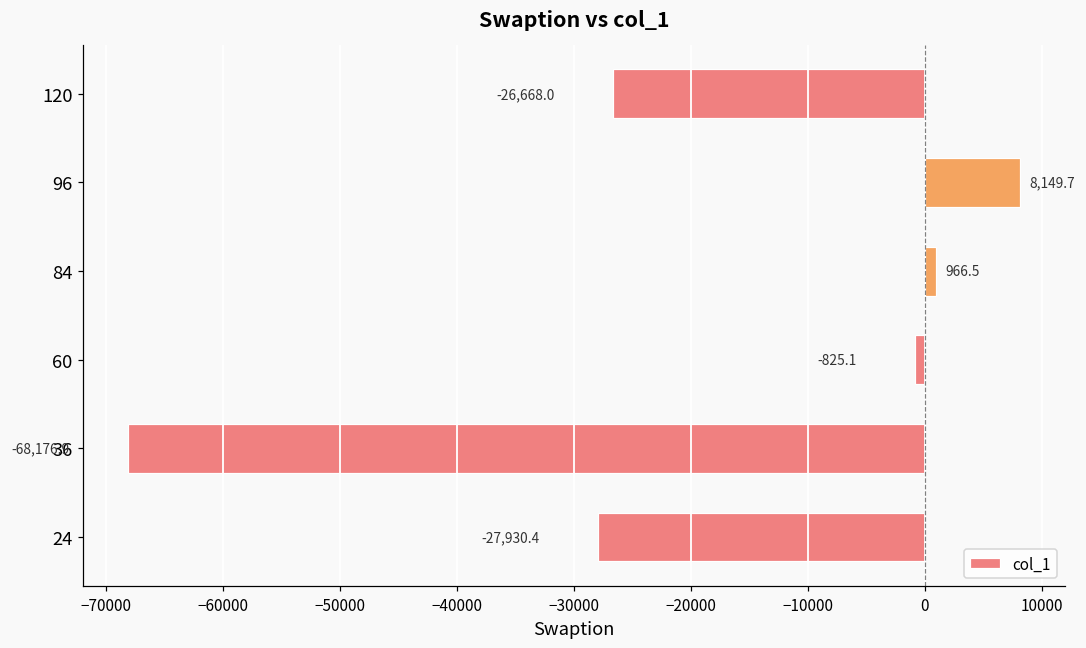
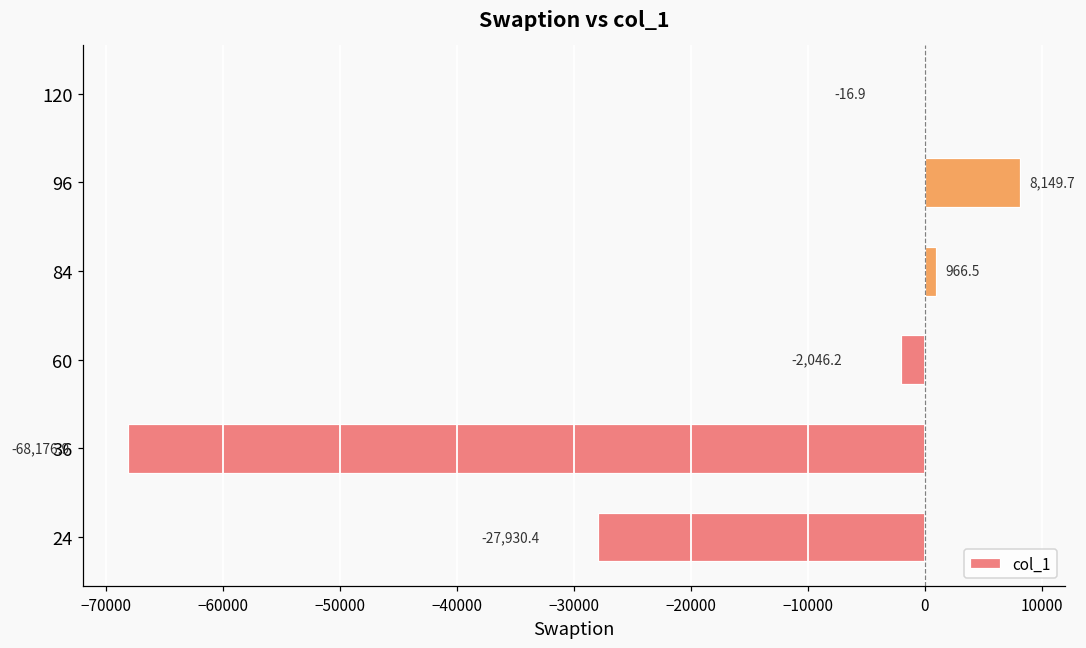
120: -26,668.0 -> -16.9
60: -825.1 -> -2,046.2
